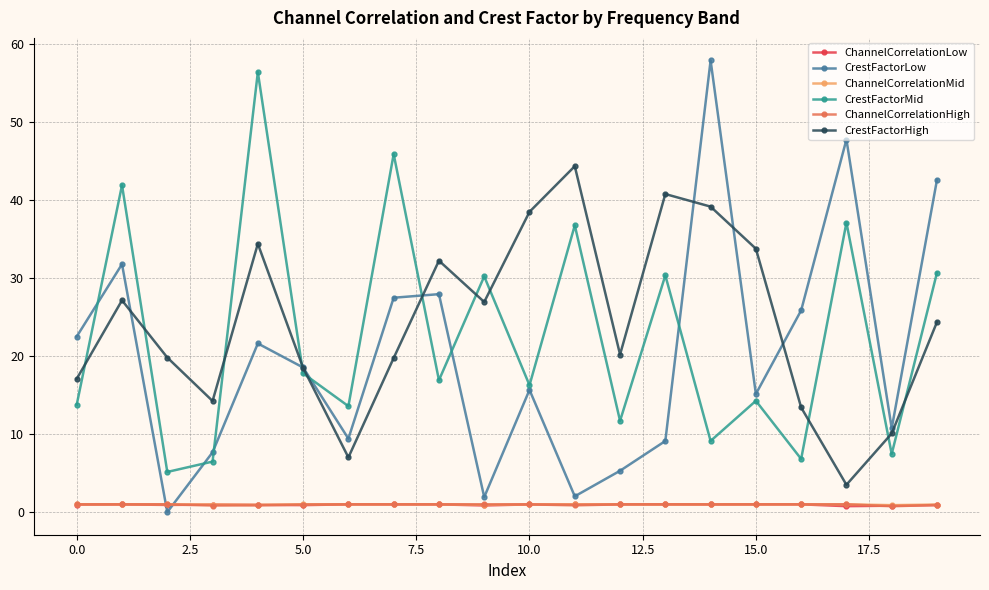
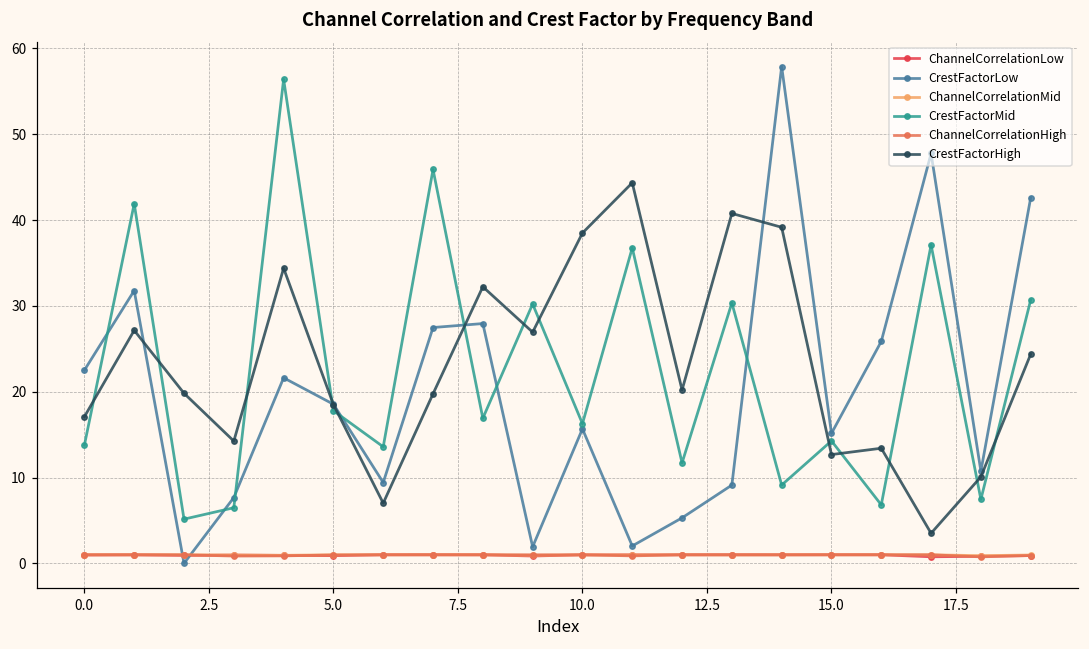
CrestFactorHigh, 15.0: 34 -> 13
